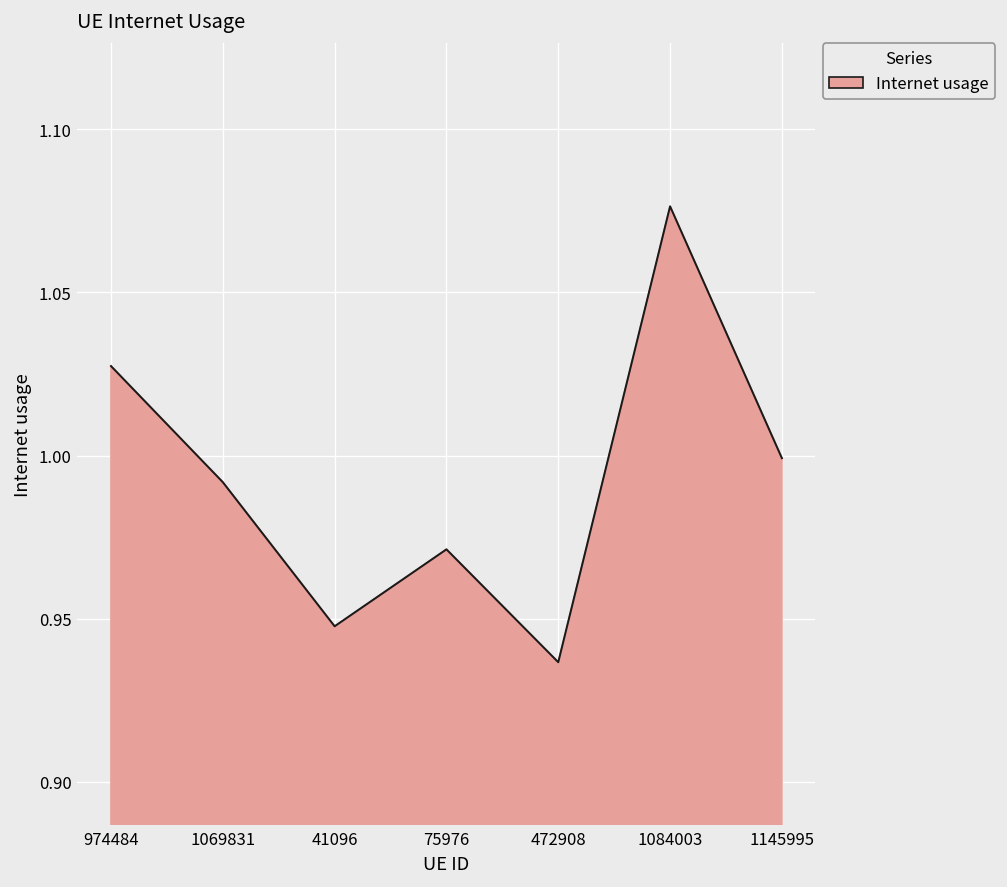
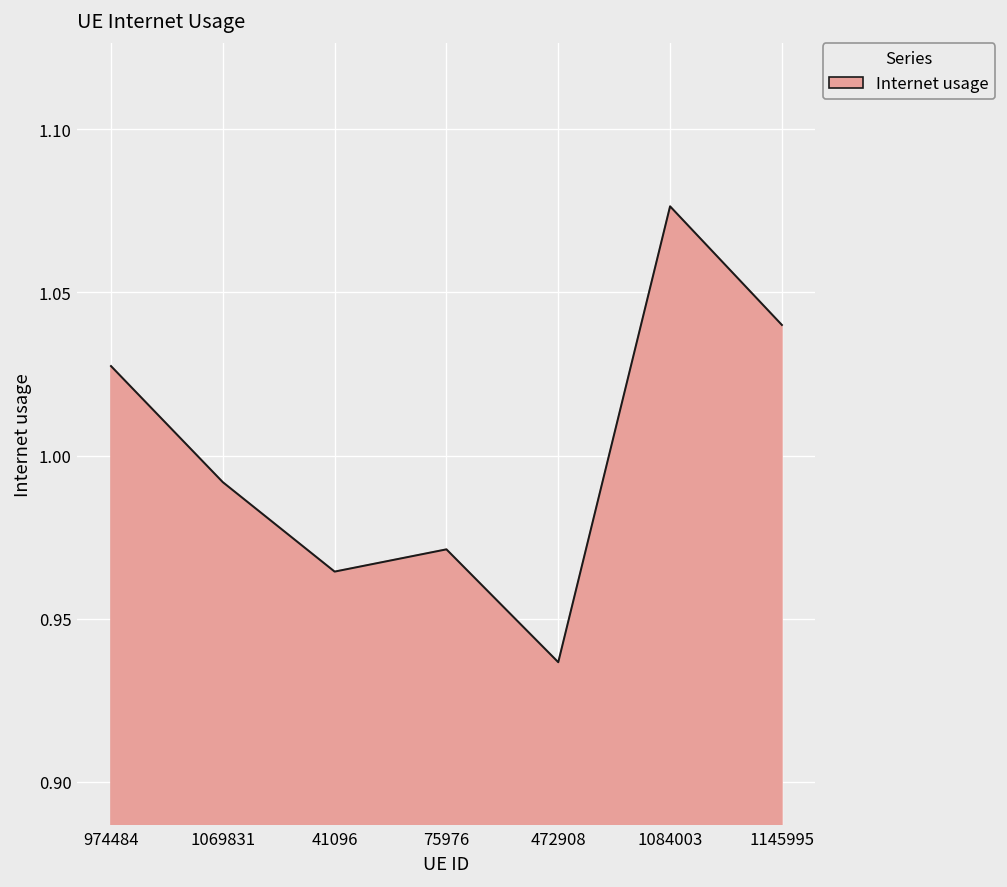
41096: 0.948 -> 0.964
1145995: 0.999 -> 1.040
